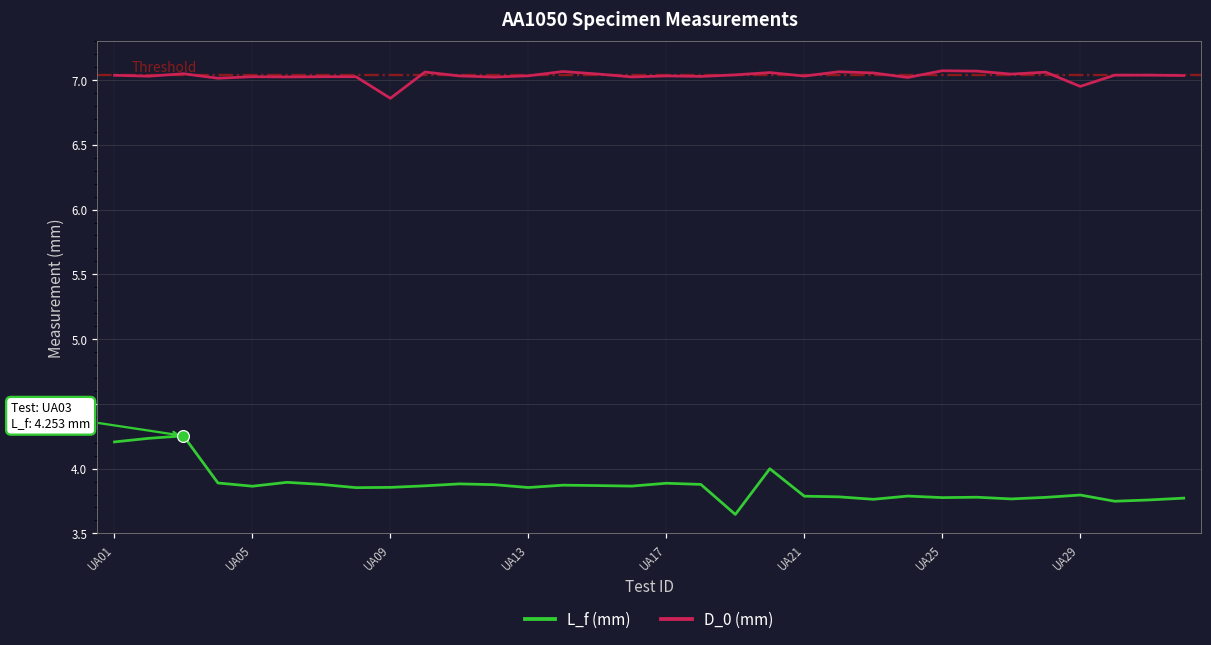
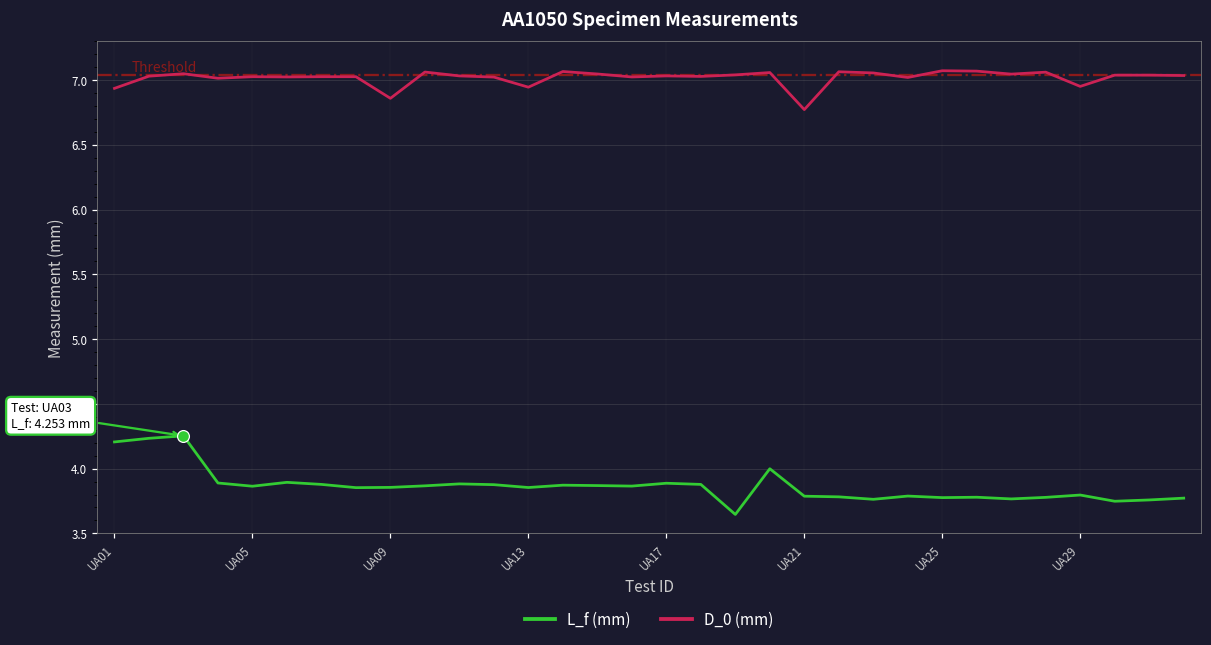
D_0 (mm), UA01: 7.04 -> 6.94
D_0 (mm), UA13: 7.03 -> 6.95
D_0 (mm), UA21: 7.03 -> 6.77
